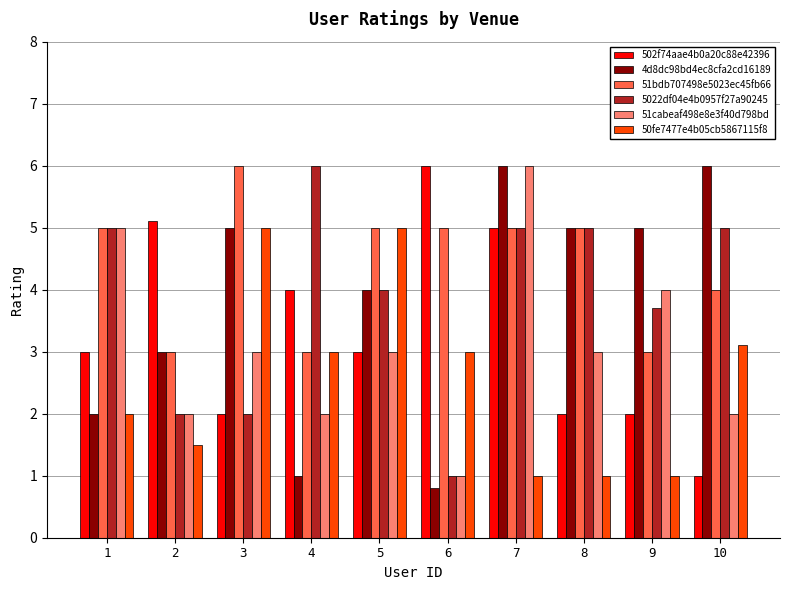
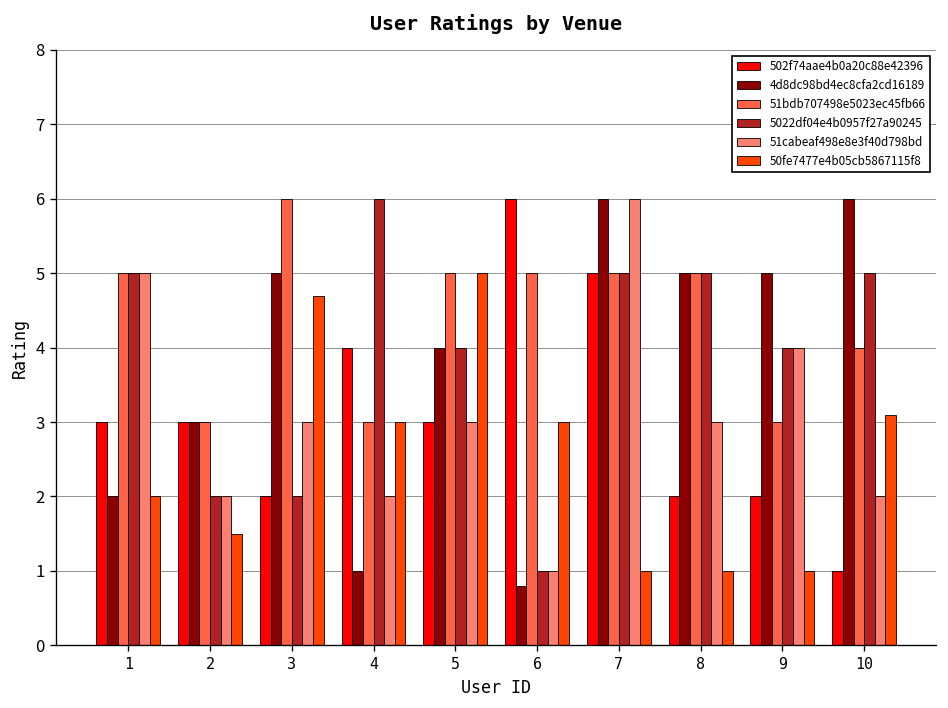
502f74aae4b0a20c88e42396, 2: 5.1 -> 3.0
50fe7477e4b05cb5867115f8, 3: 5.0 -> 4.7
5022df04e4b0957f27a90245, 9: 3.7 -> 4.0
